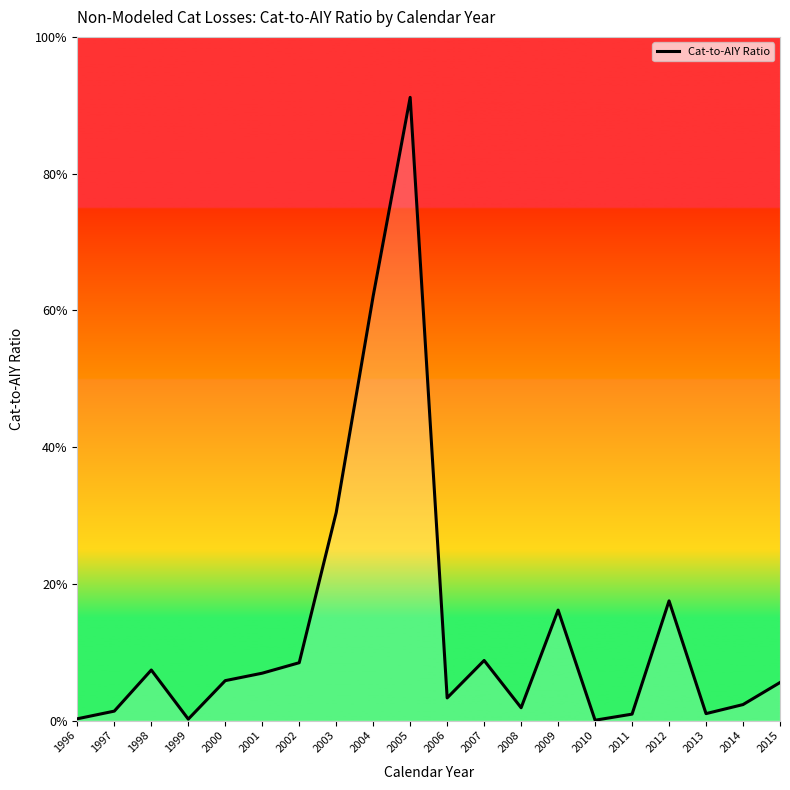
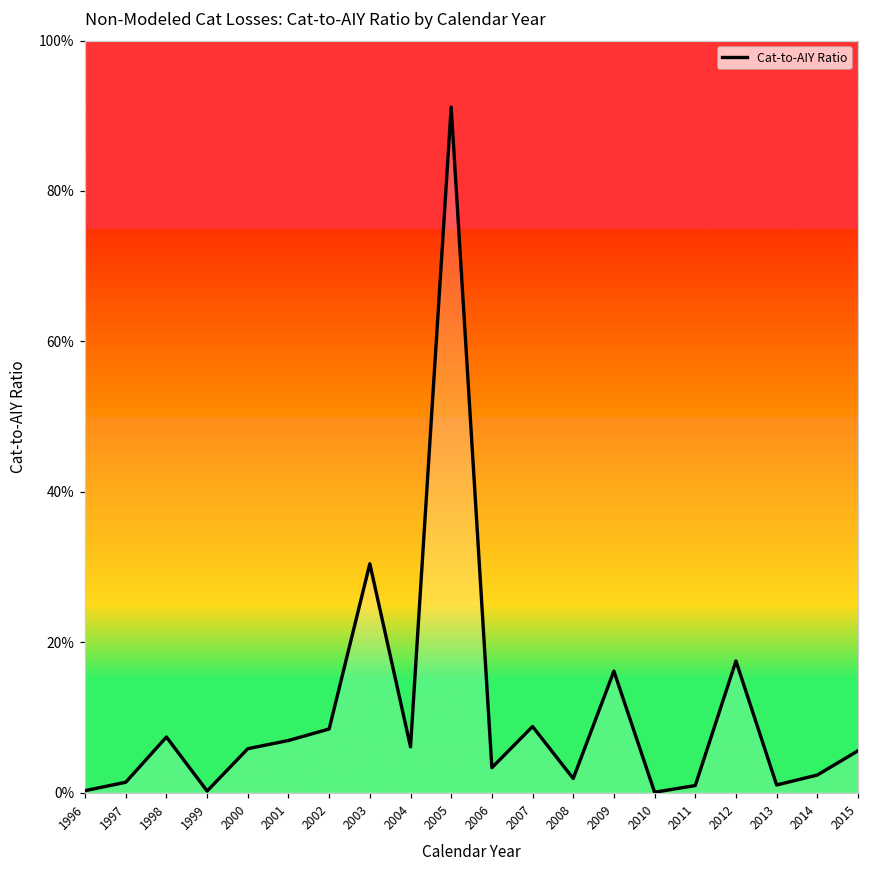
2004: 62% -> 6%
